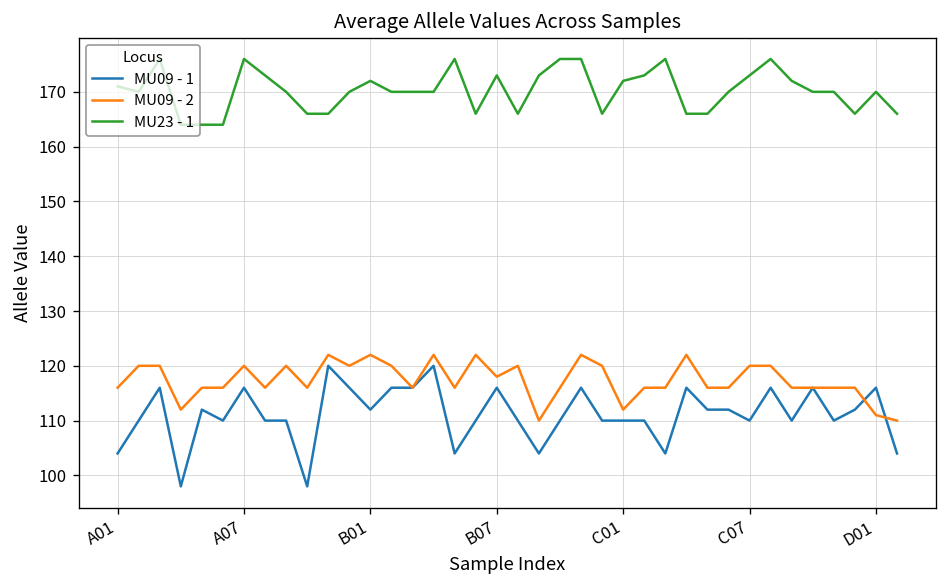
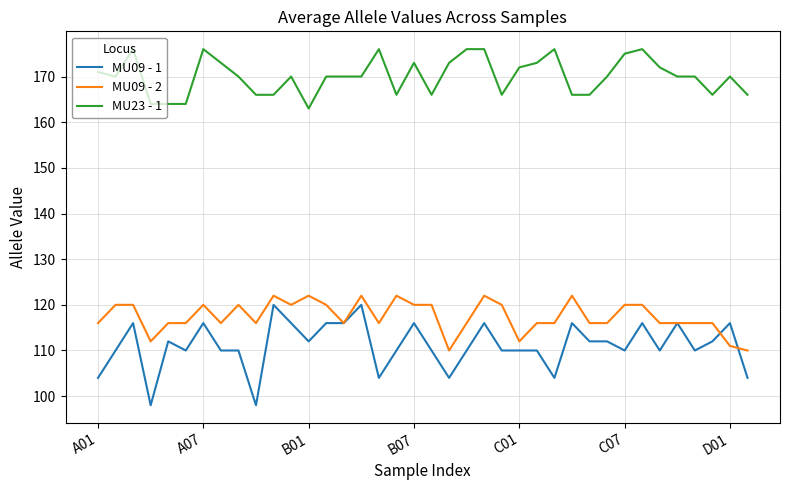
MU23 - 1, B01: 172 -> 163
MU09 - 2, B07: 118 -> 120
MU23 - 1, C07: 173 -> 175
